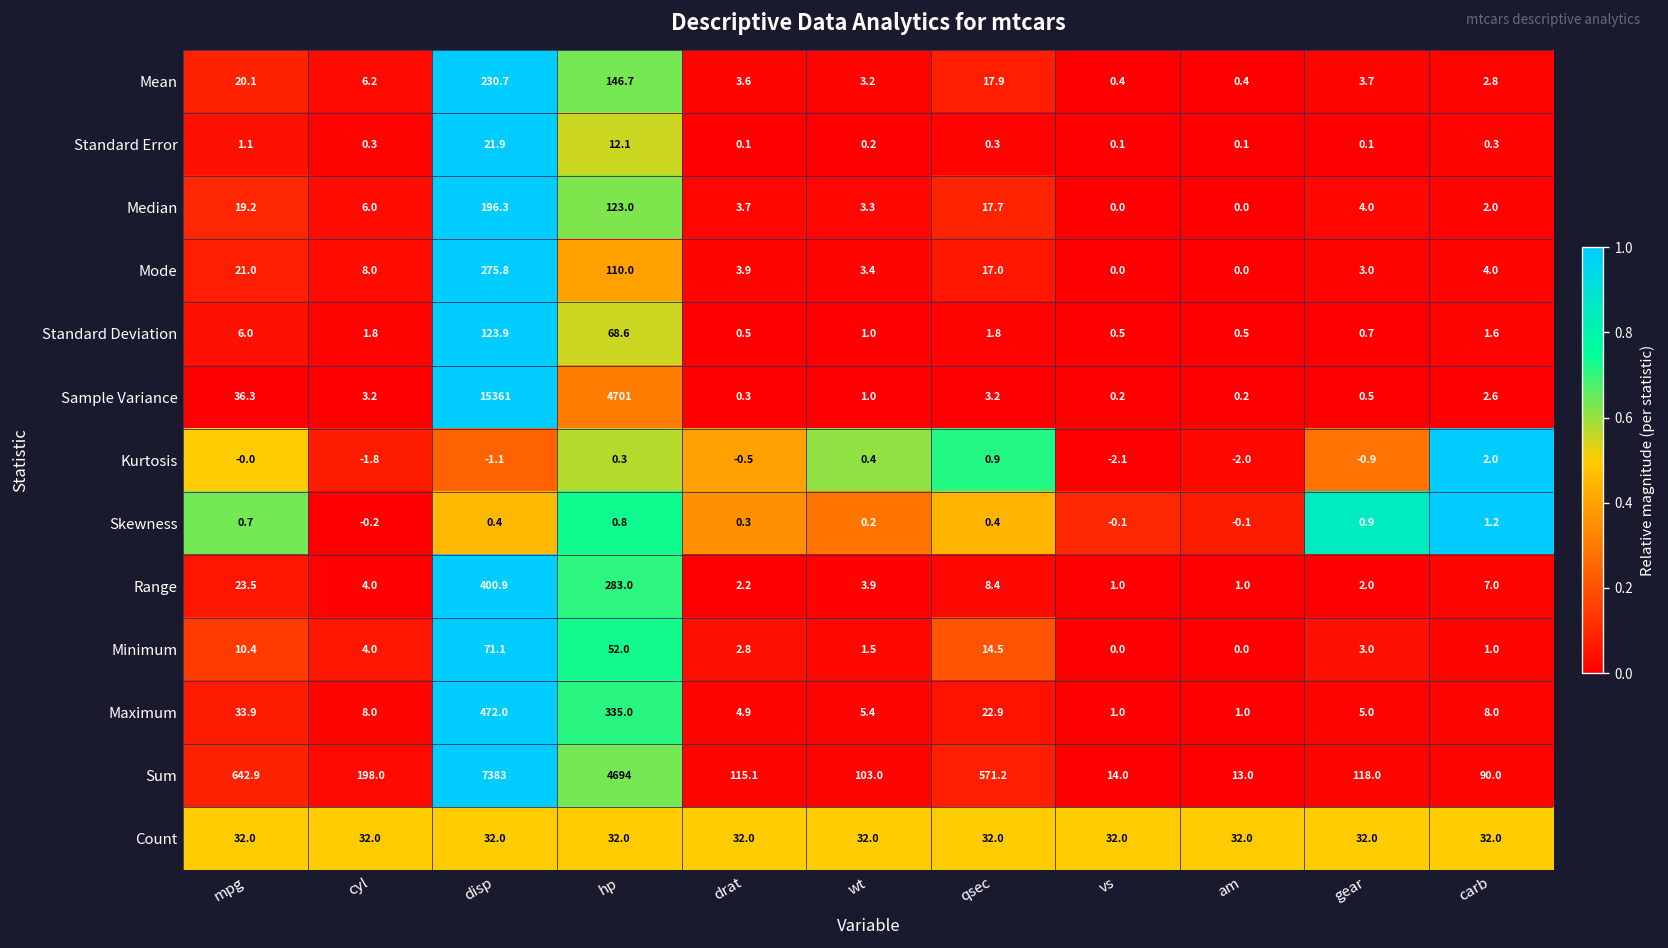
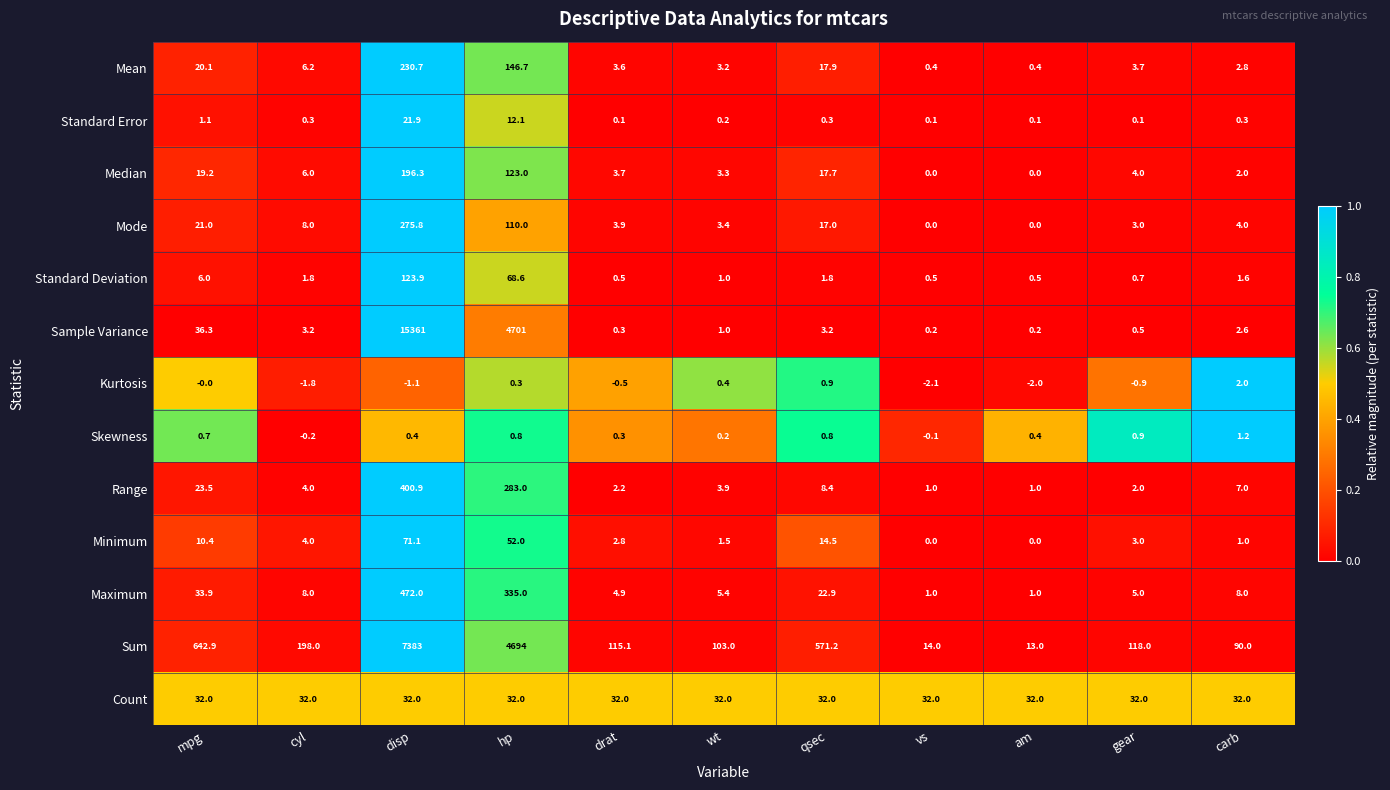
Skewness, qsec: 0.4 -> 0.8
Skewness, am: -0.1 -> 0.4
